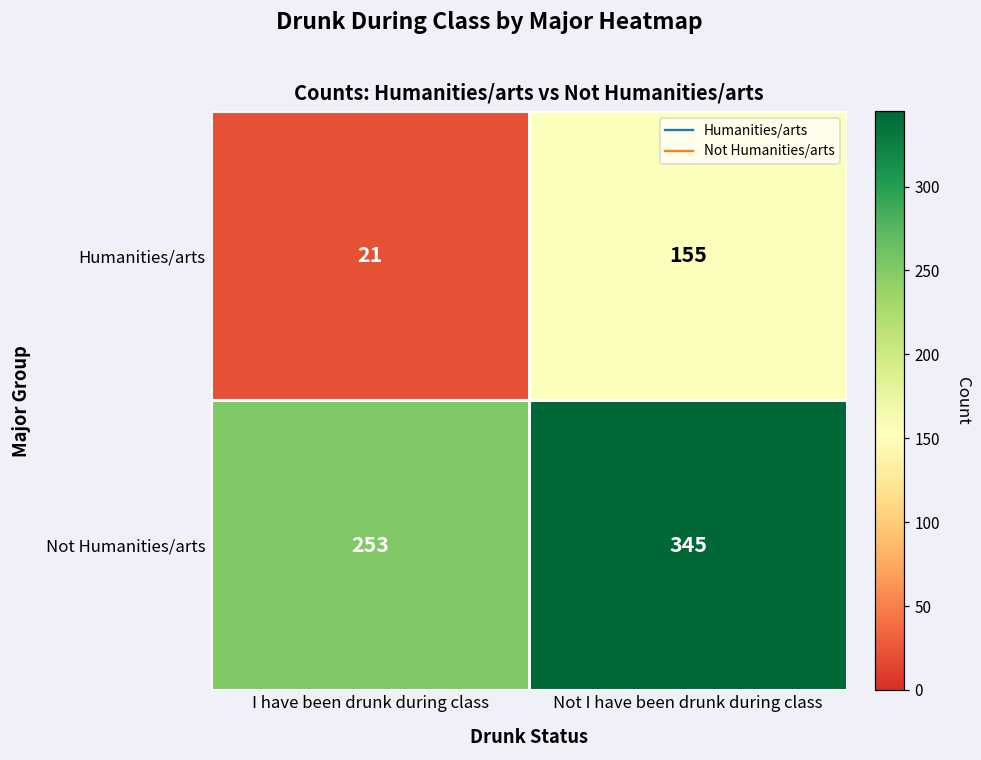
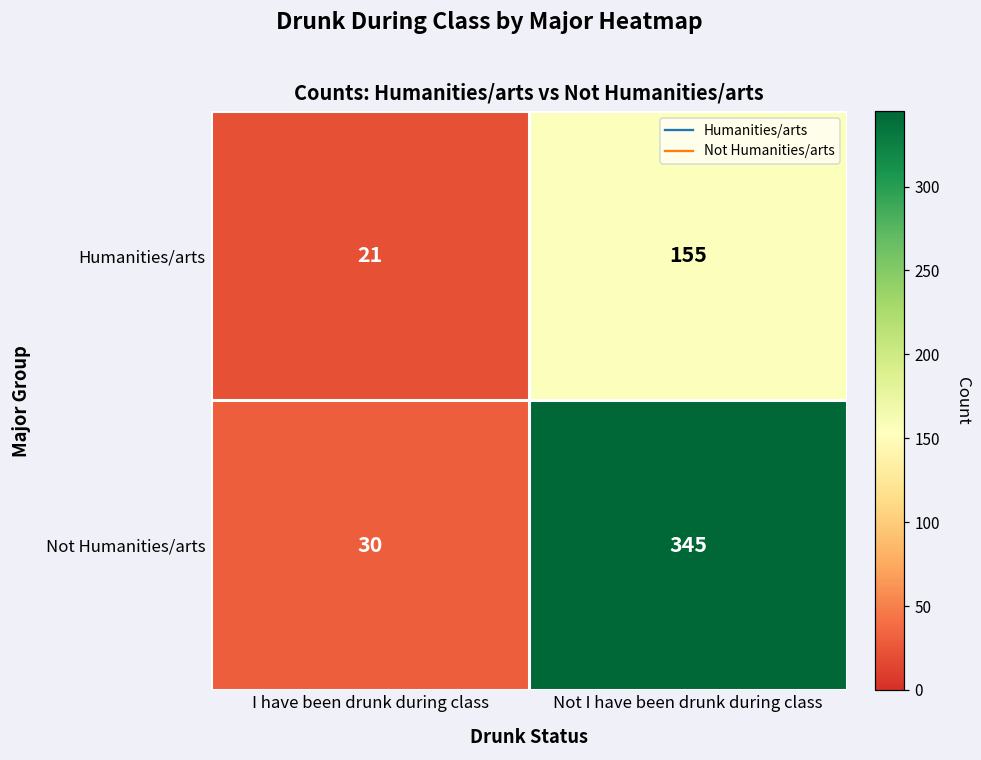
Not Humanities/arts, I have been drunk during class: 253 -> 30
